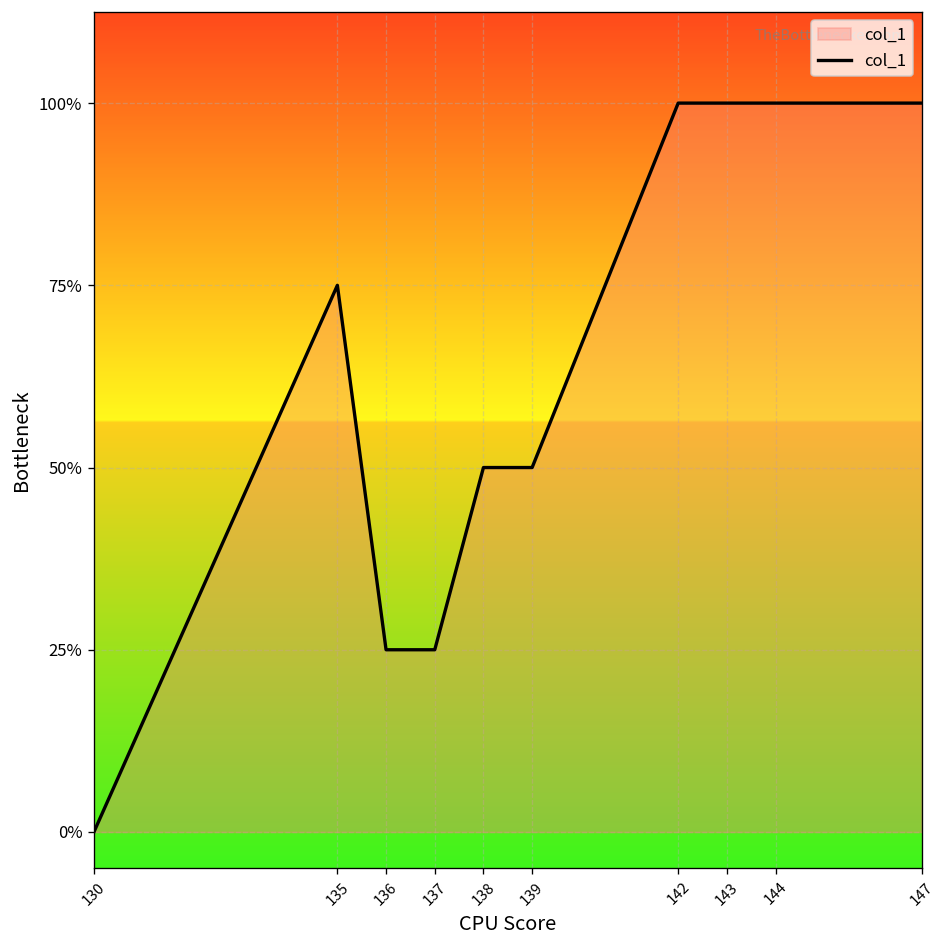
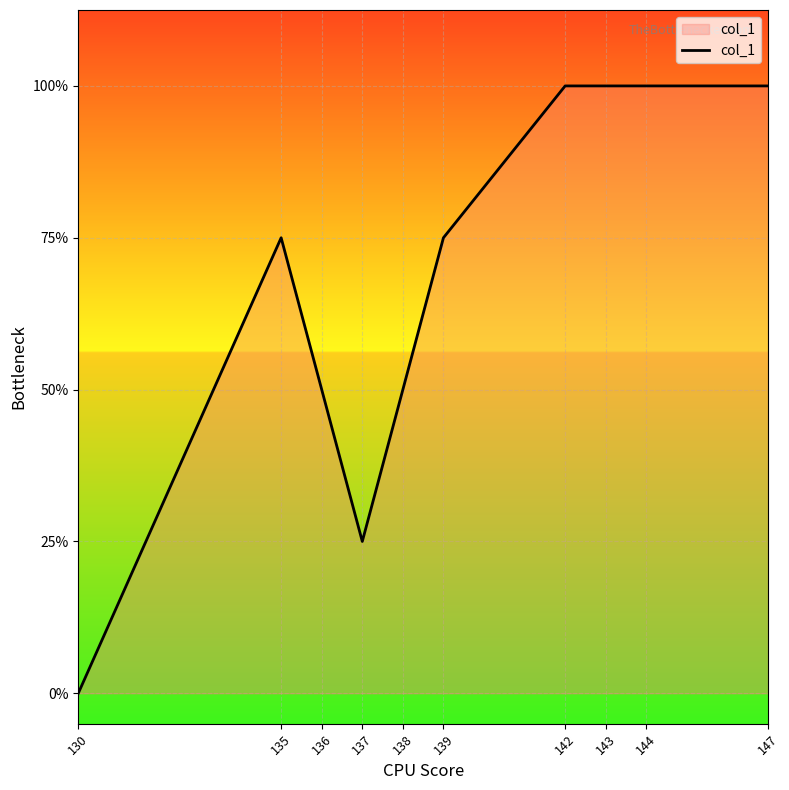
136: 25% -> 50%
139: 50% -> 75%
